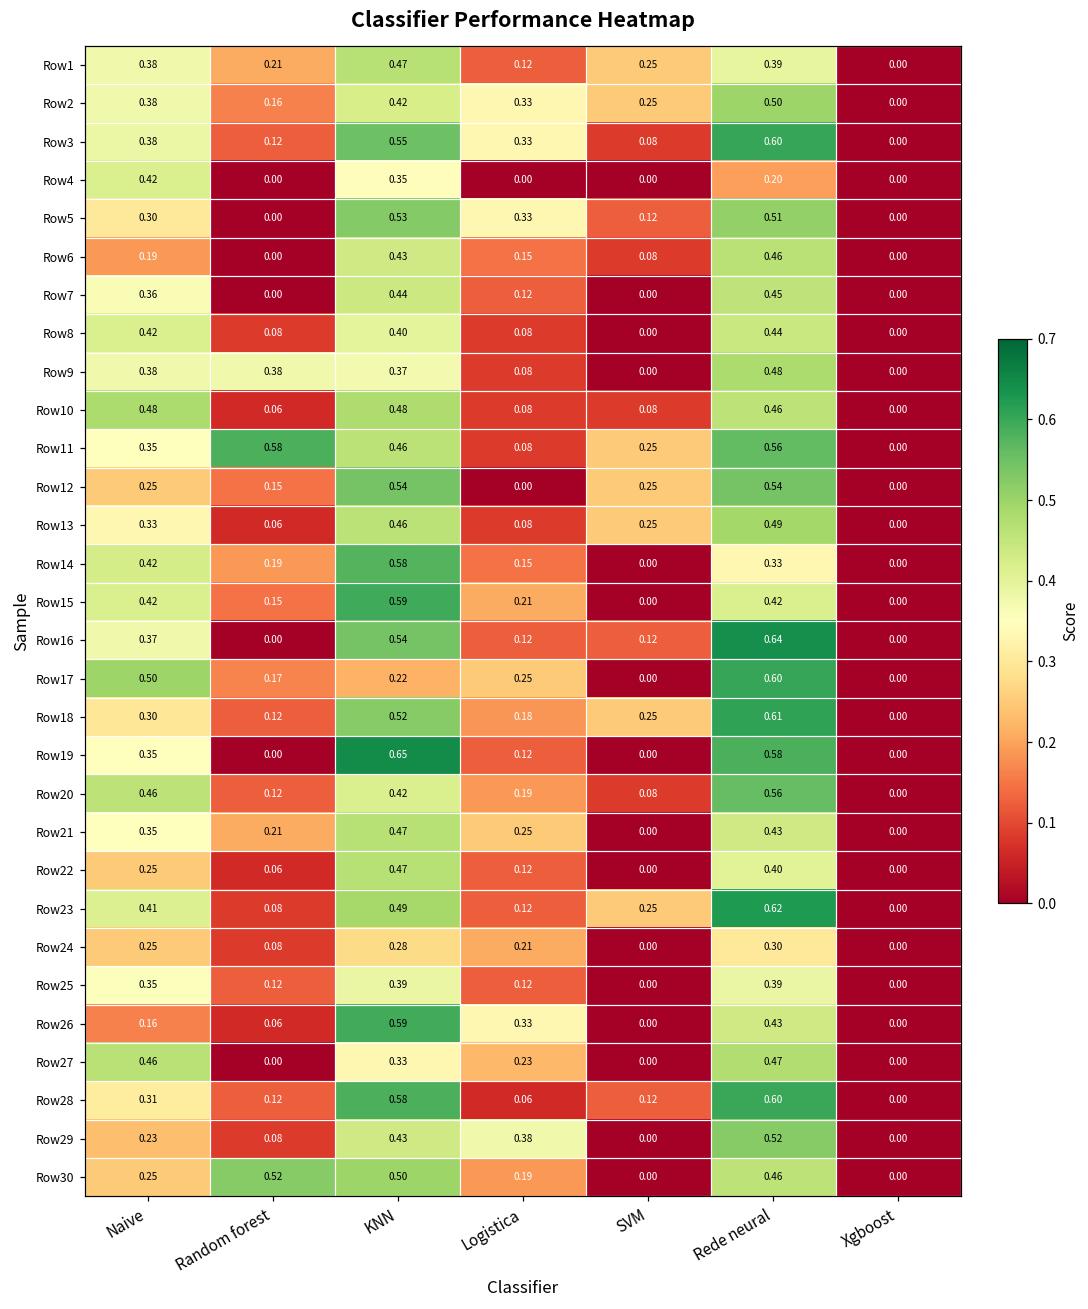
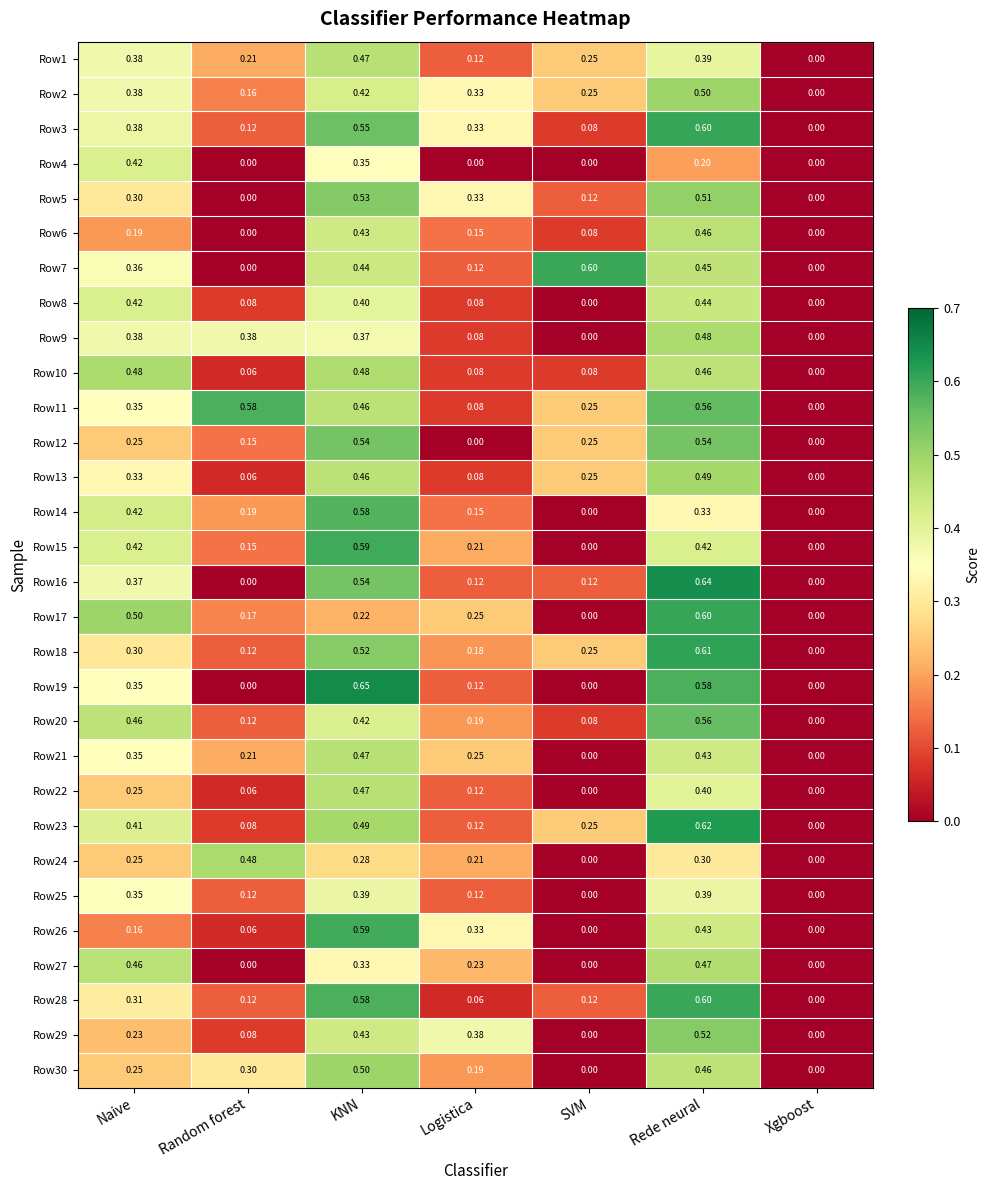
Row7, SVM: 0.00 -> 0.60
Row24, Random forest: 0.08 -> 0.48
Row30, Random forest: 0.52 -> 0.30
